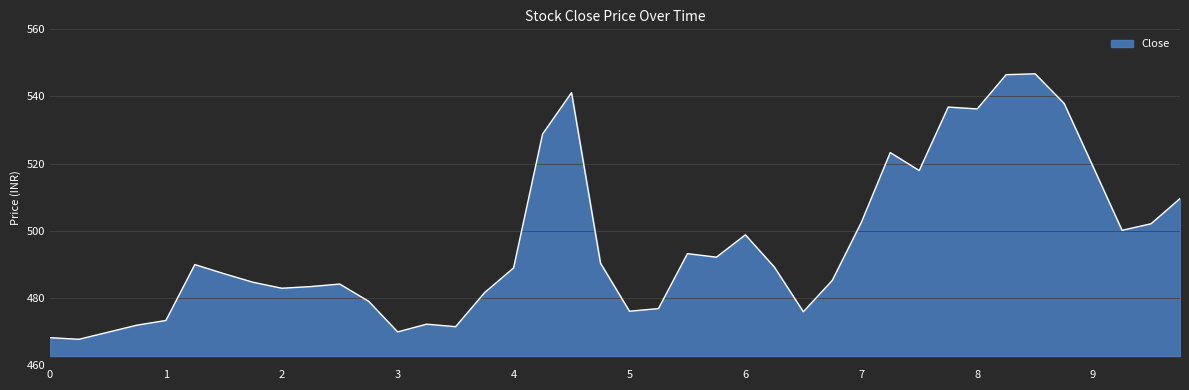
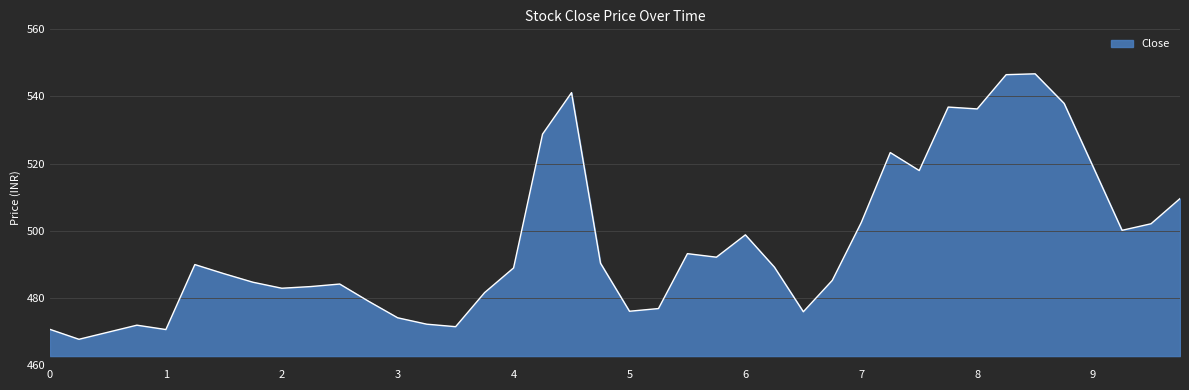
0: 468 -> 471
1: 473 -> 471
3: 470 -> 474
